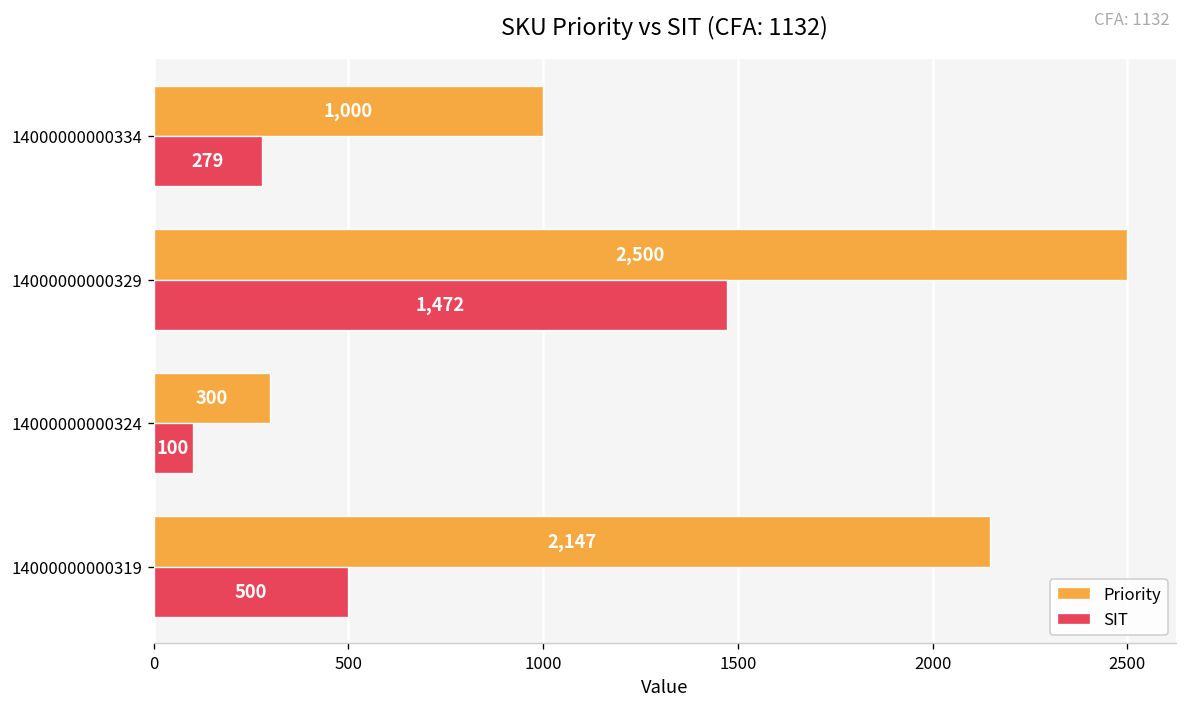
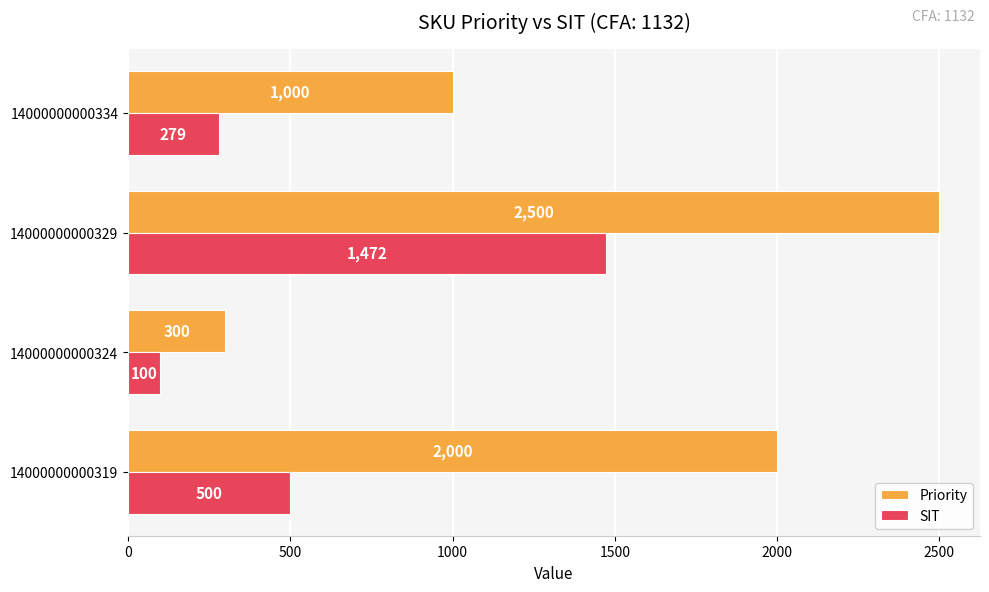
Priority, 14000000000319: 2,147 -> 2,000
